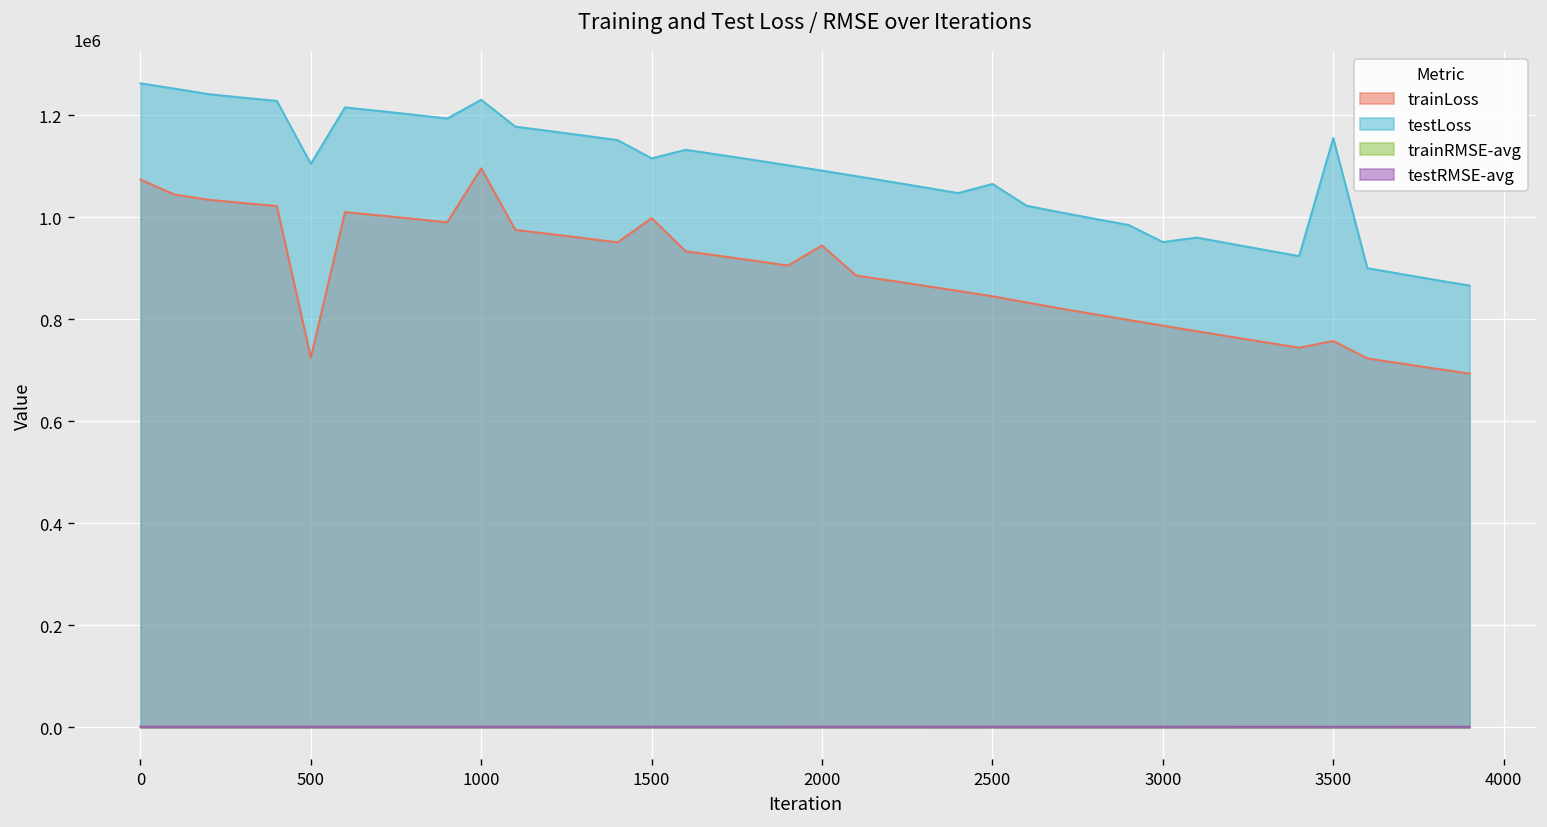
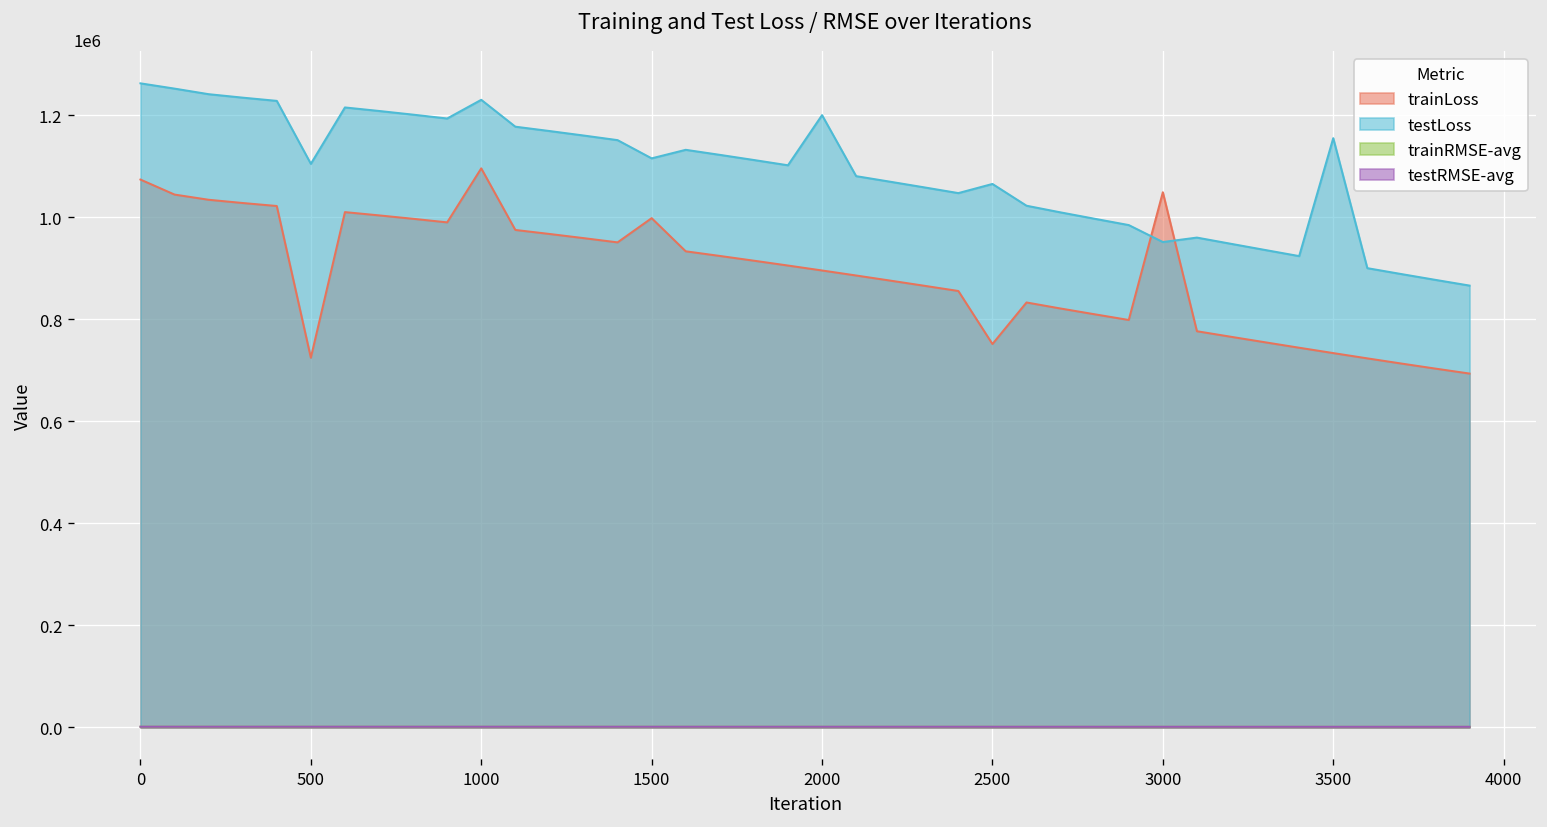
trainLoss, 2000: 940000 -> 900000
testLoss, 2000: 1090000 -> 1200000
trainLoss, 2500: 840000 -> 750000
trainLoss, 3000: 790000 -> 1050000
trainLoss, 3500: 760000 -> 730000
